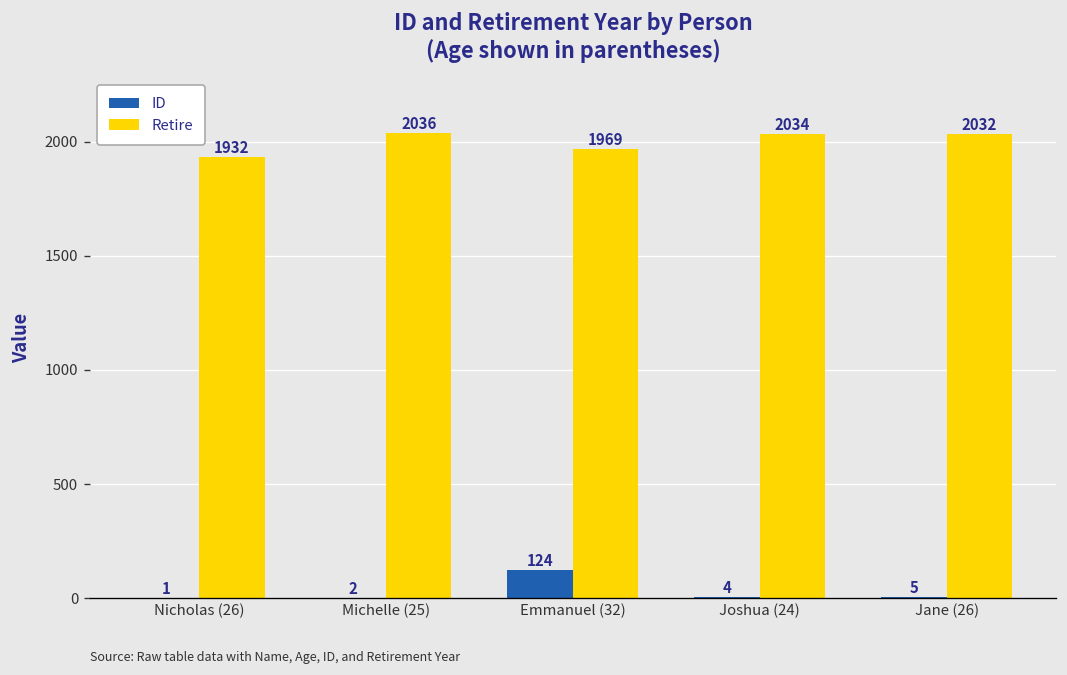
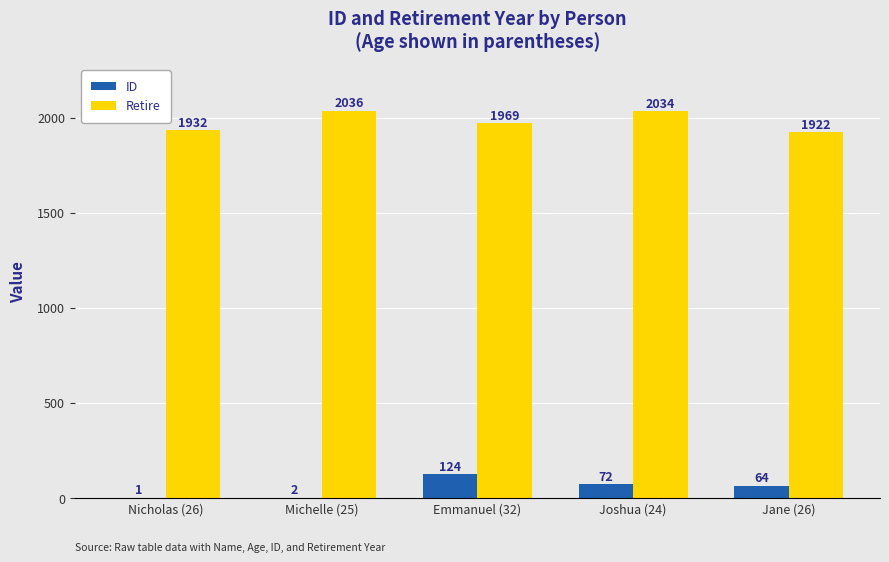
ID, Joshua (24): 4 -> 72
ID, Jane (26): 5 -> 64
Retire, Jane (26): 2032 -> 1922
